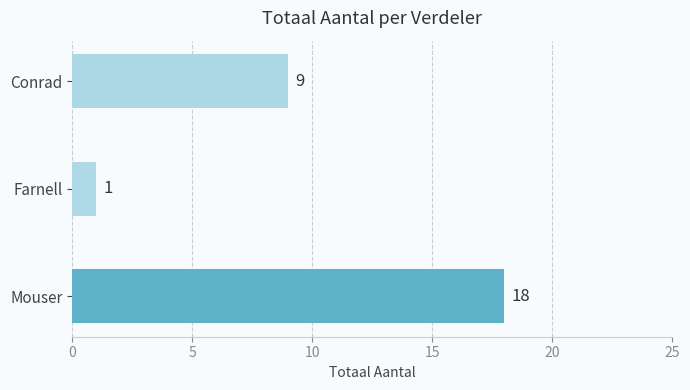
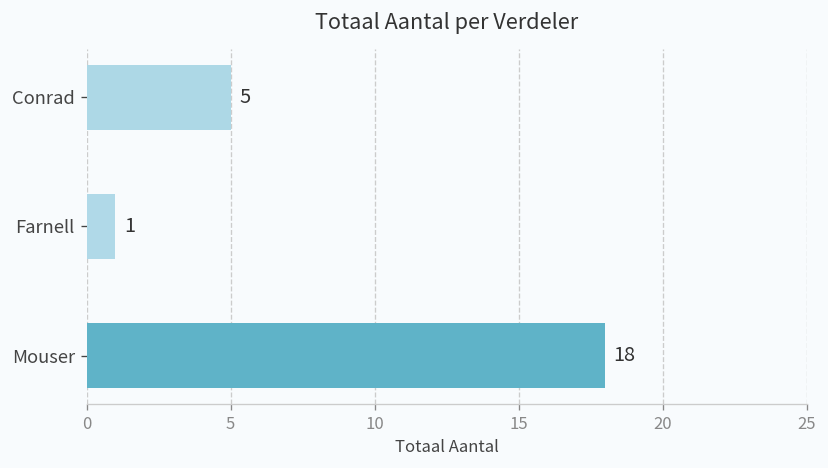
Conrad: 9 -> 5
